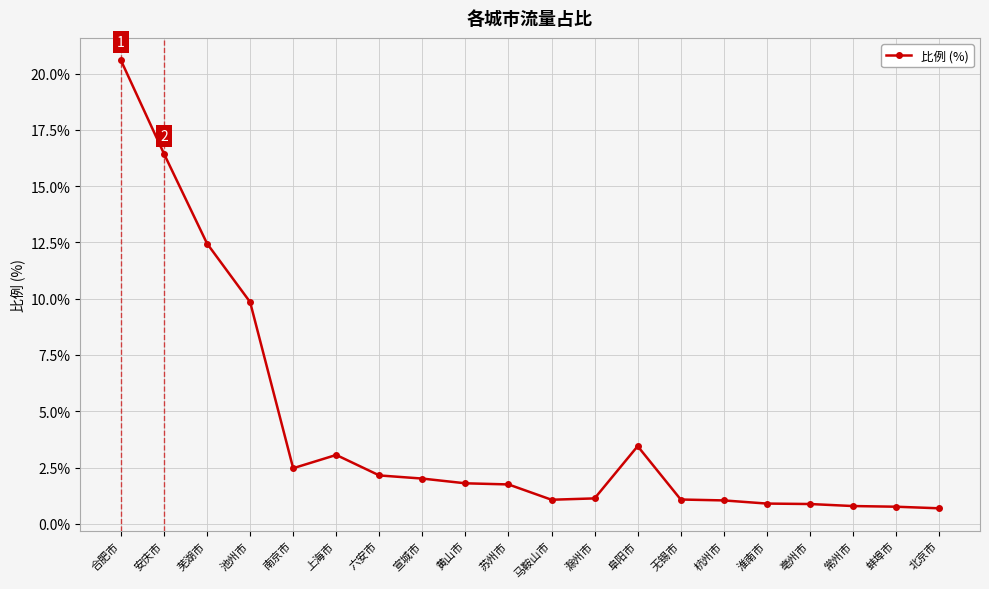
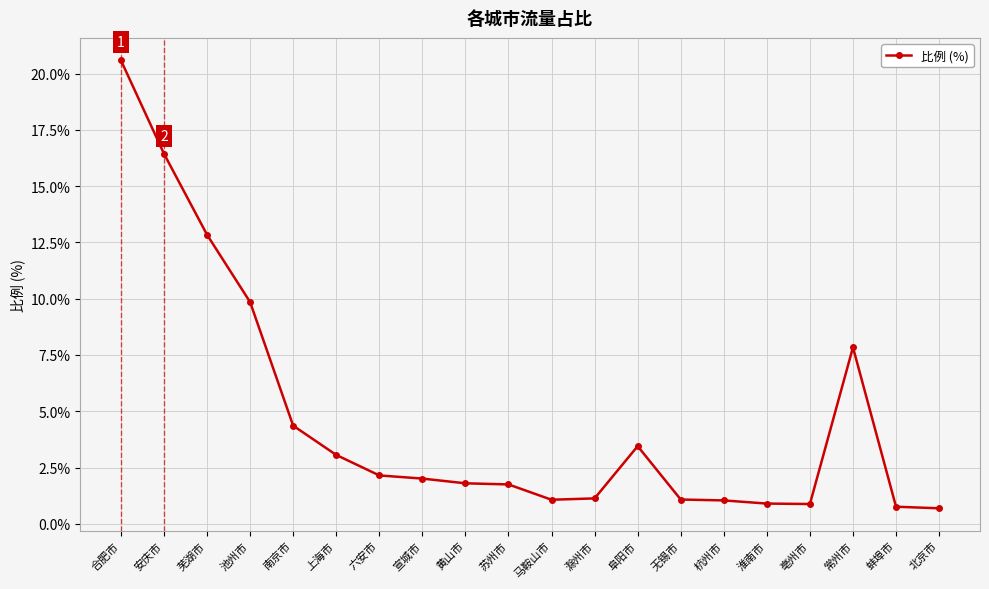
芜湖市: 12.5% -> 12.8%
南京市: 2.5% -> 4.4%
常州市: 0.8% -> 7.8%
